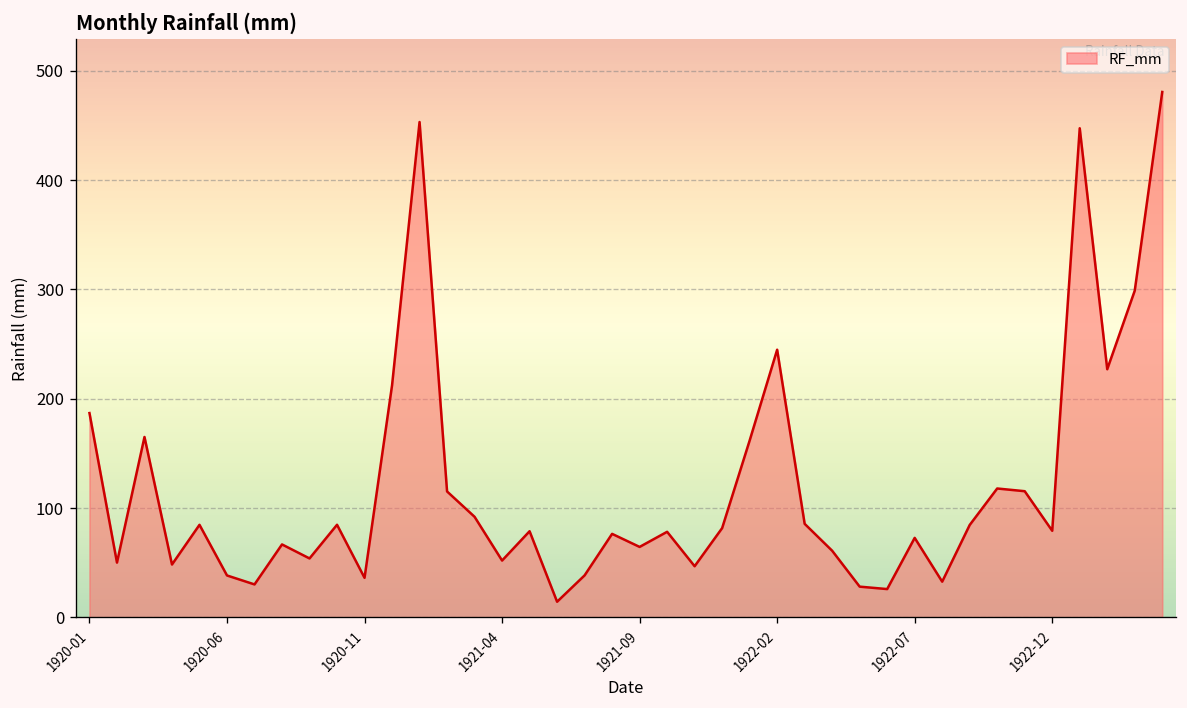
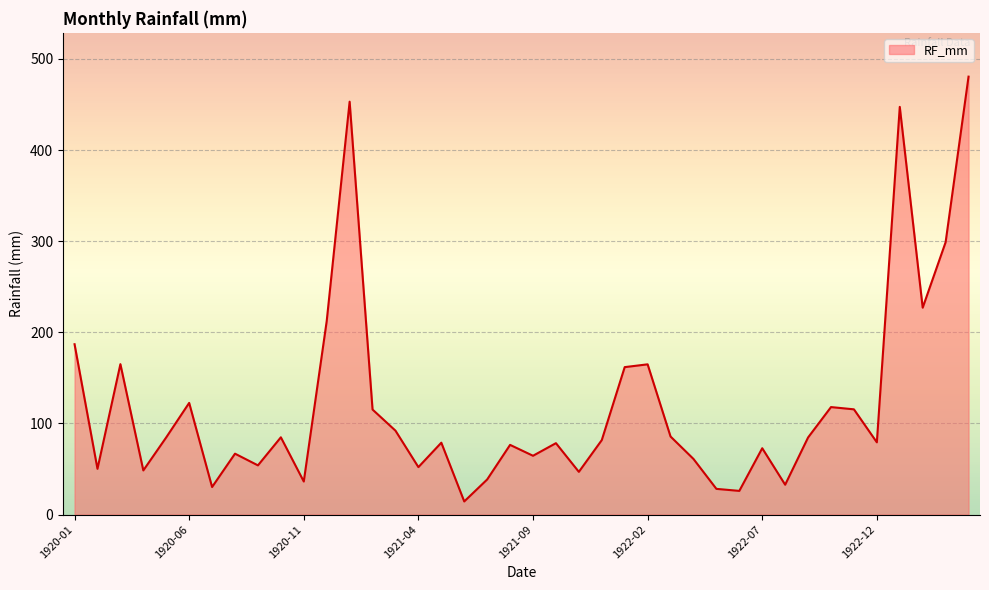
1920-06: 40 -> 120
1922-02: 240 -> 160
